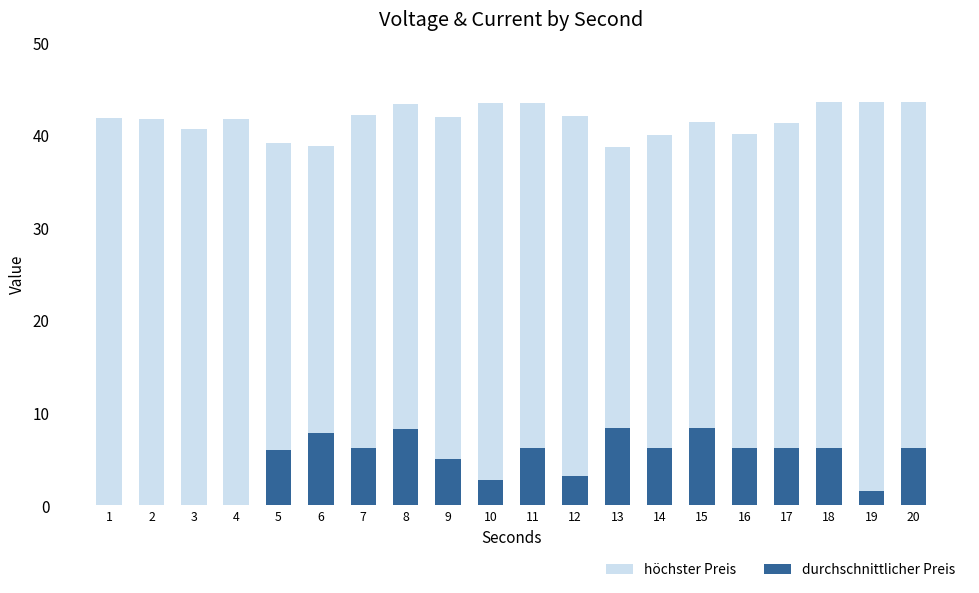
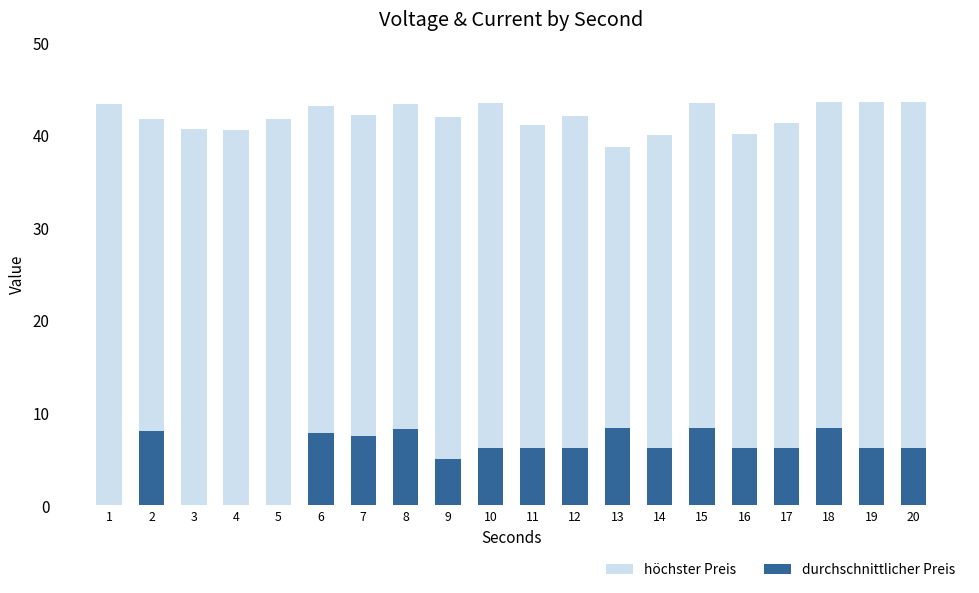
höchster Preis, 1: 42 -> 43
durchschnittlicher Preis, 2: 0 -> 8
höchster Preis, 4: 42 -> 41
höchster Preis, 5: 39 -> 42
durchschnittlicher Preis, 5: 6 -> 0
höchster Preis, 6: 39 -> 43
durchschnittlicher Preis, 7: 6 -> 8
durchschnittlicher Preis, 10: 3 -> 6
höchster Preis, 11: 43 -> 41
durchschnittlicher Preis, 12: 3 -> 6
höchster Preis, 15: 41 -> 44
durchschnittlicher Preis, 18: 6 -> 8
durchschnittlicher Preis, 19: 2 -> 6
